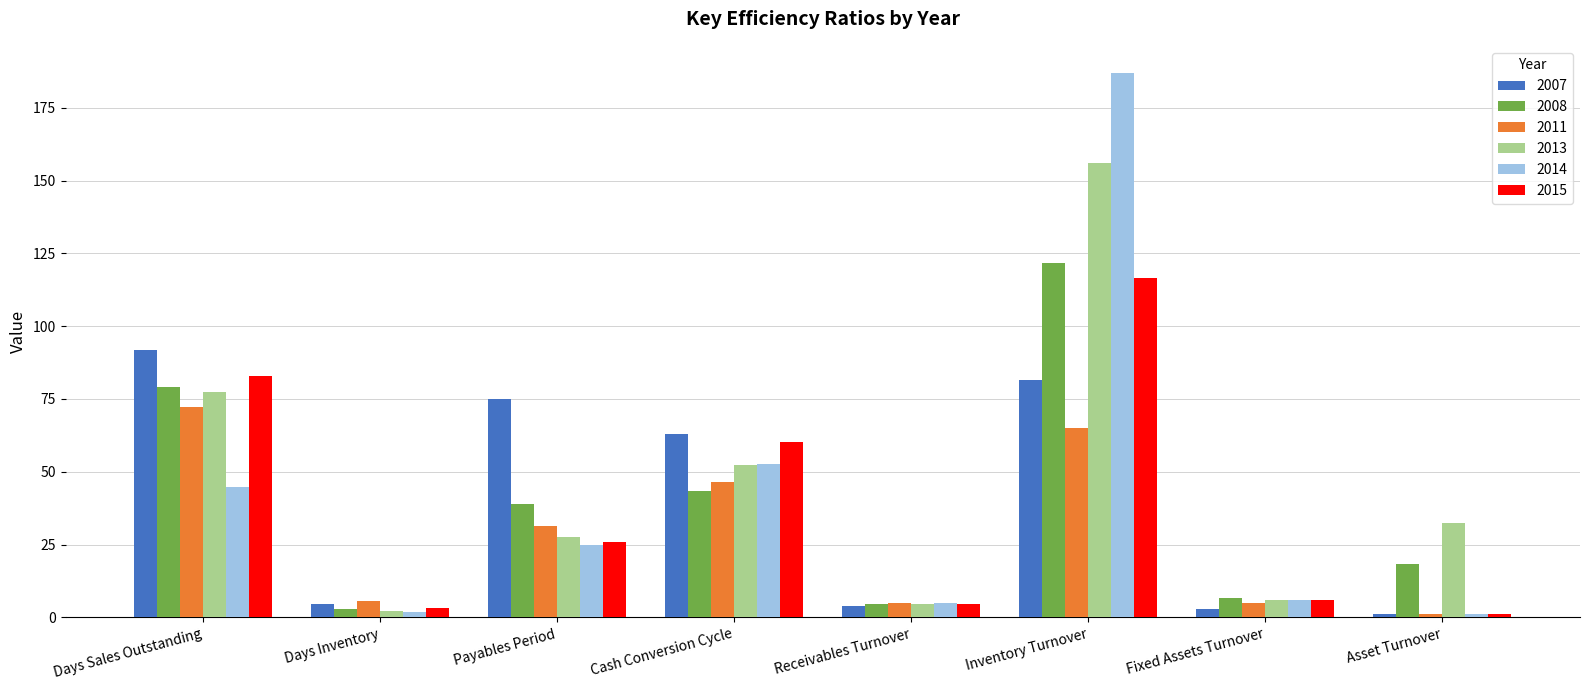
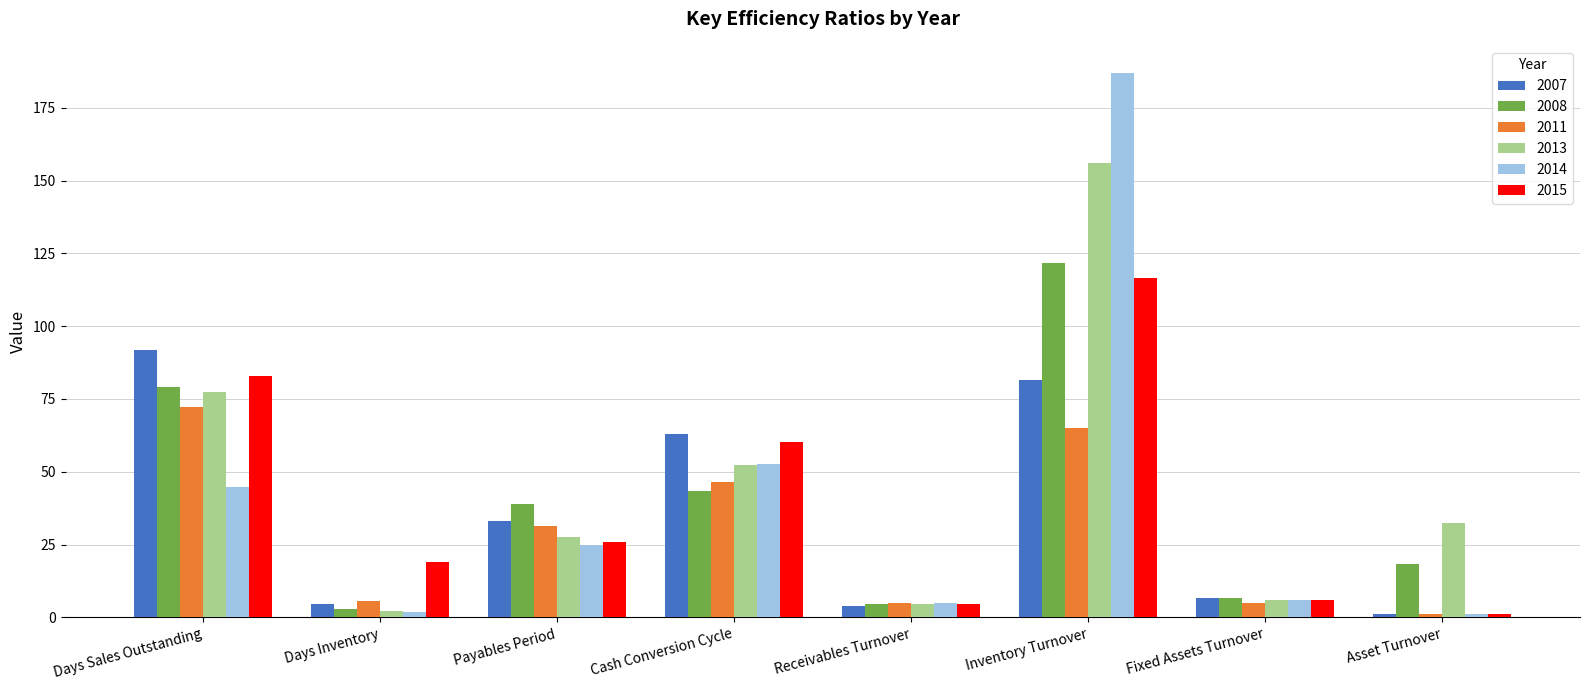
2015, Days Inventory: 3 -> 19
2007, Payables Period: 75 -> 33
2007, Fixed Assets Turnover: 3 -> 7
